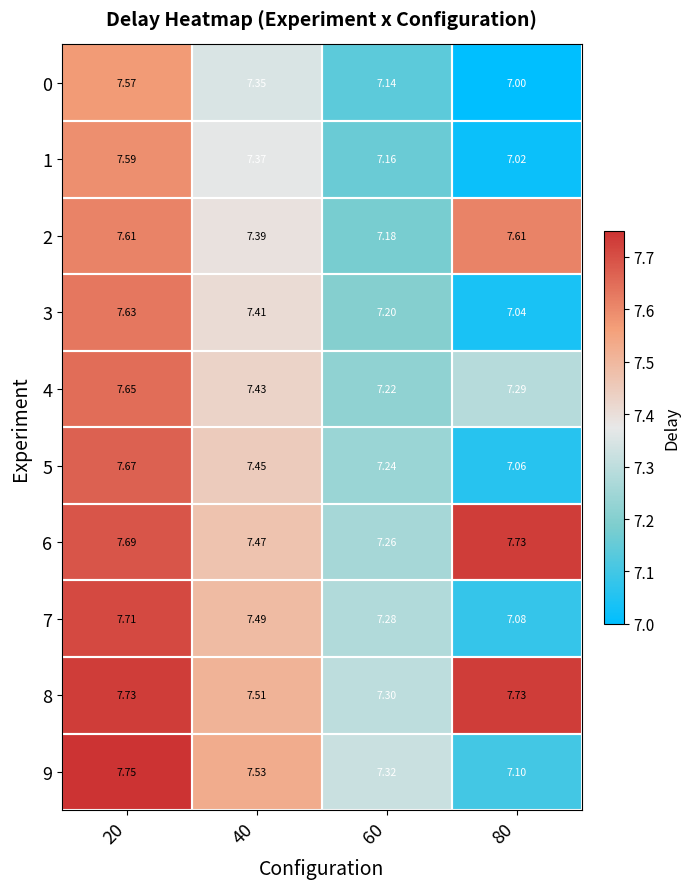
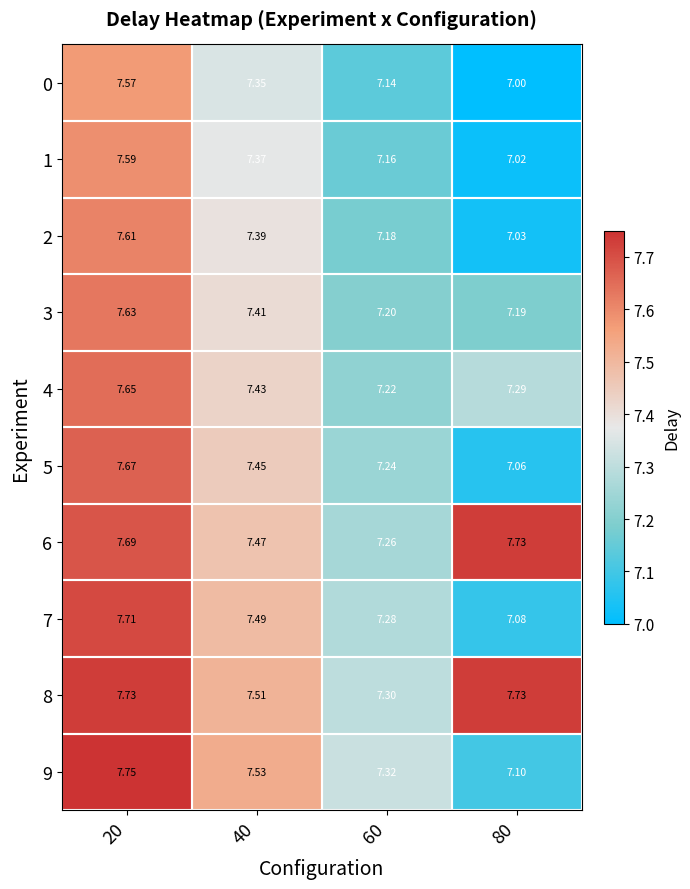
2, 80: 7.61 -> 7.03
3, 80: 7.04 -> 7.19
